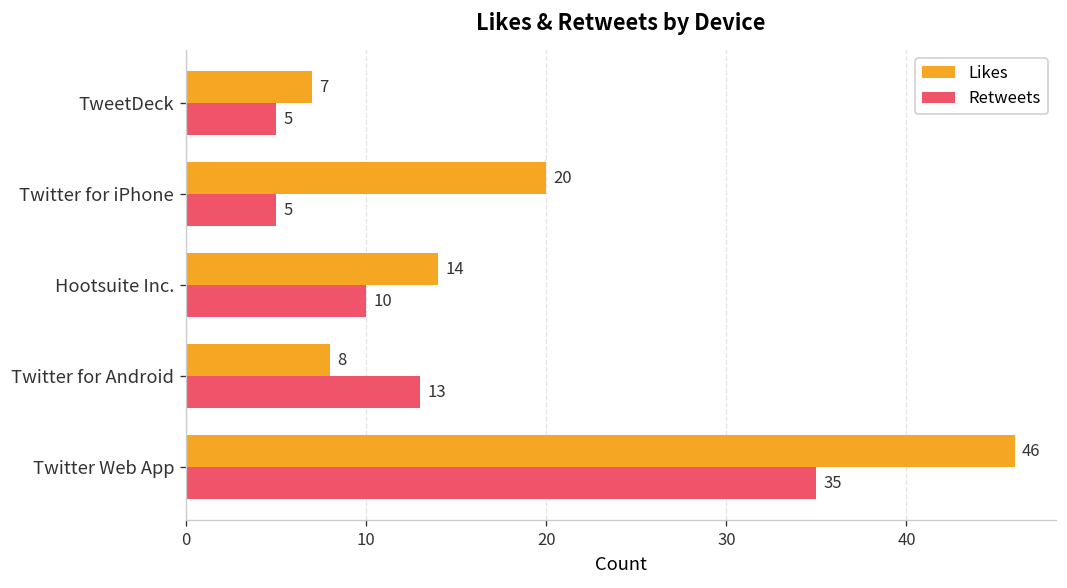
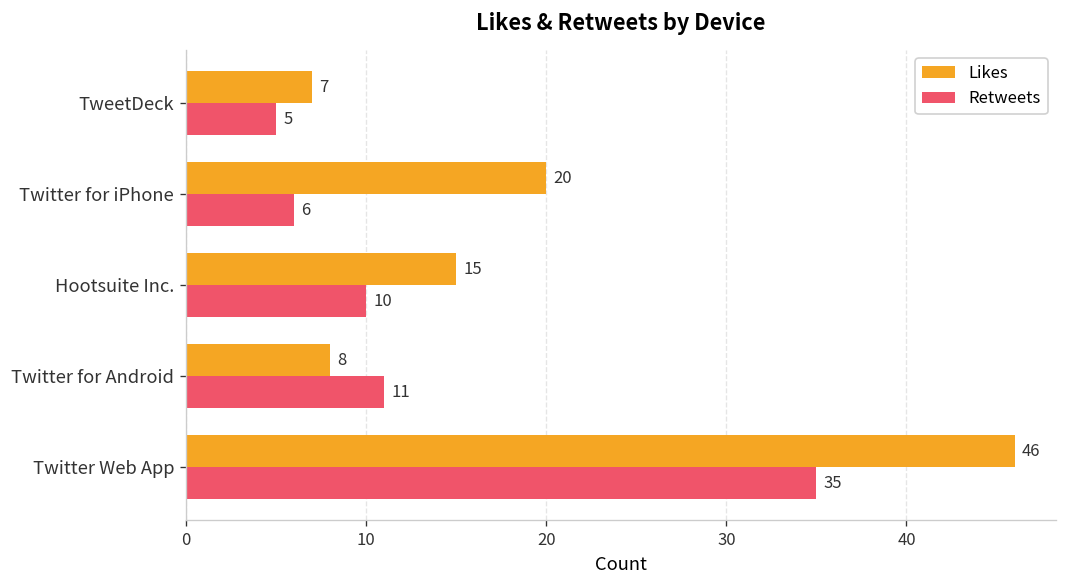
Retweets, Twitter for iPhone: 5 -> 6
Likes, Hootsuite Inc.: 14 -> 15
Retweets, Twitter for Android: 13 -> 11
